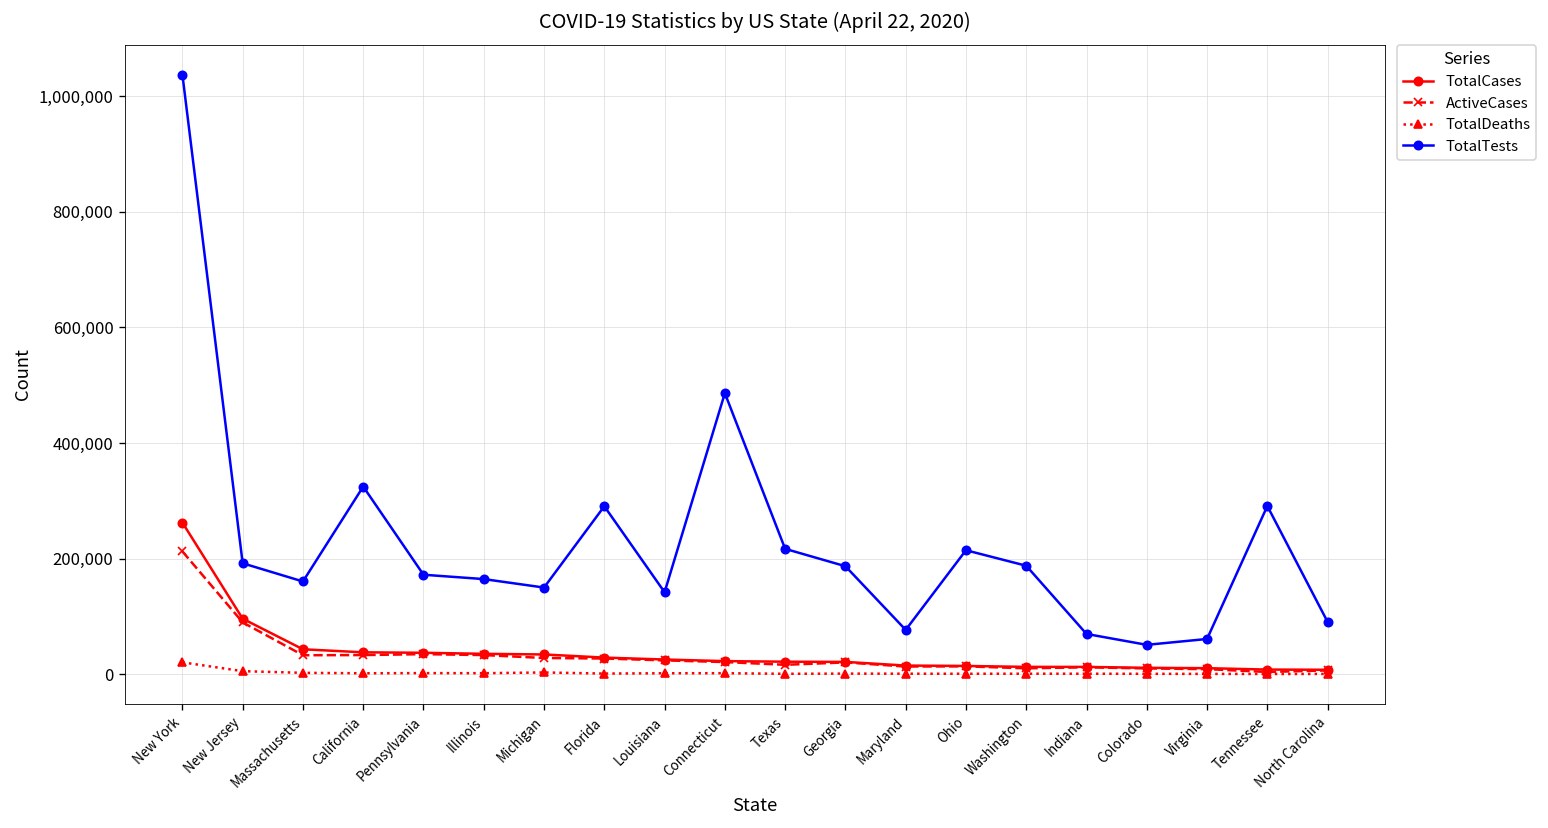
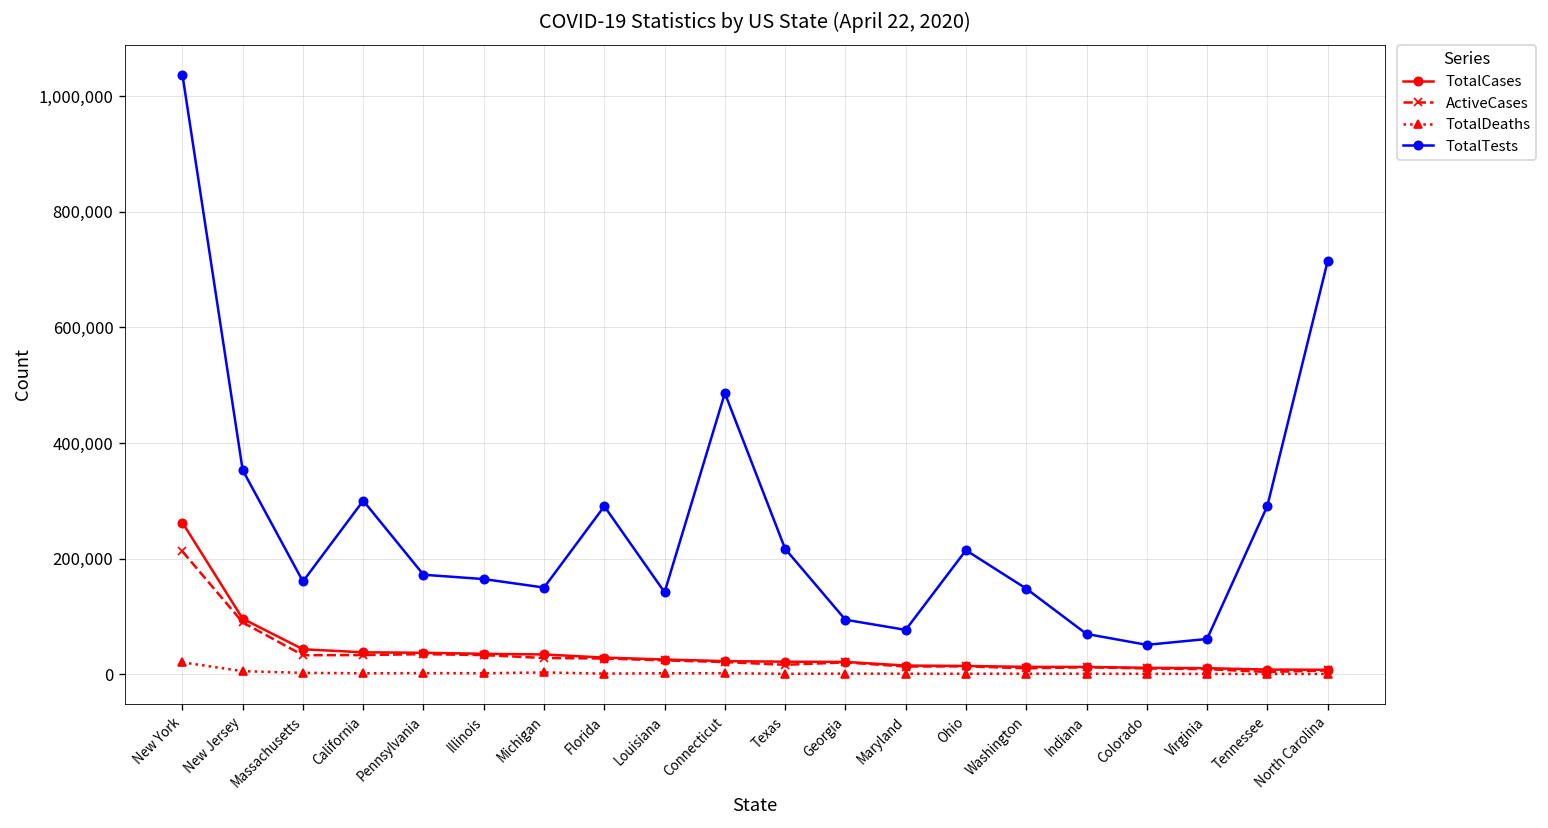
TotalTests, New Jersey: 190,000 -> 350,000
TotalTests, California: 320,000 -> 300,000
TotalTests, Georgia: 190,000 -> 90,000
TotalTests, Washington: 190,000 -> 150,000
TotalTests, North Carolina: 90,000 -> 710,000
